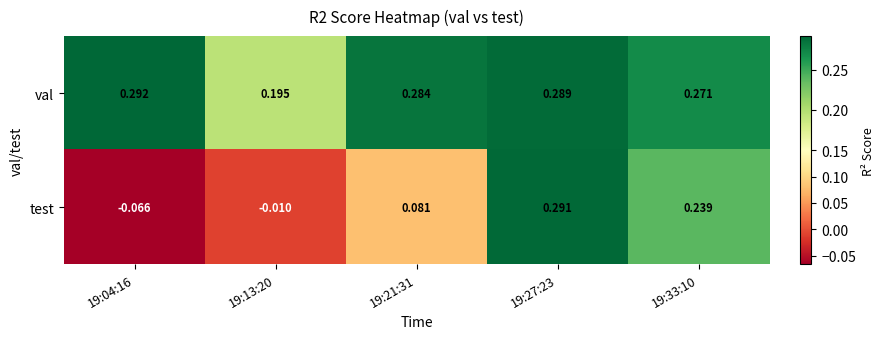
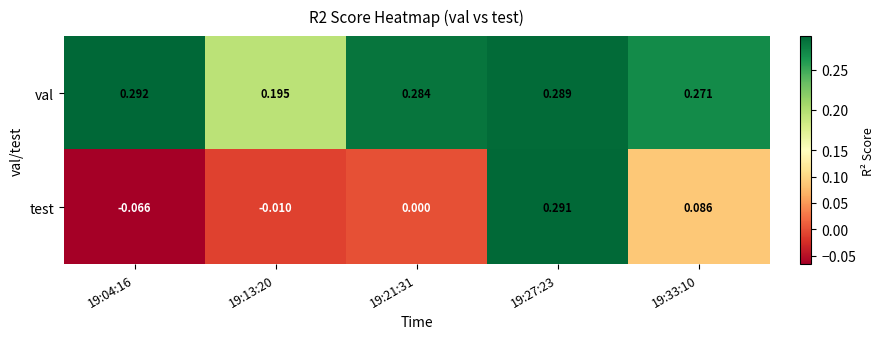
test, 19:21:31: 0.081 -> 0.000
test, 19:33:10: 0.239 -> 0.086
